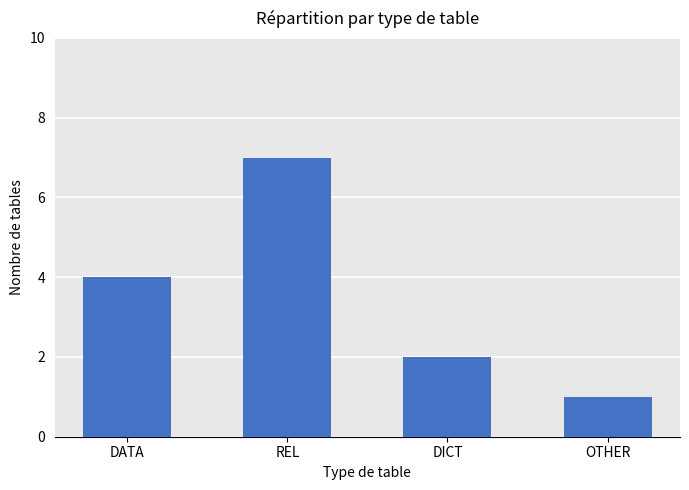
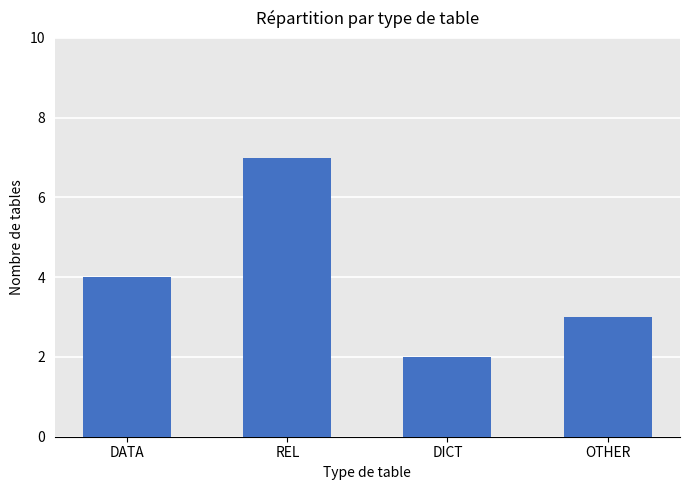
OTHER: 1 -> 3
